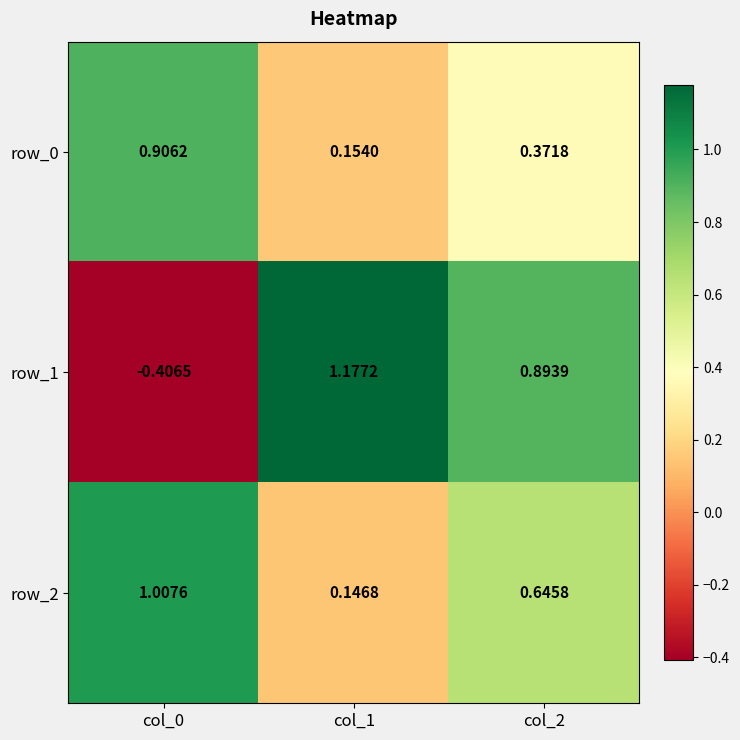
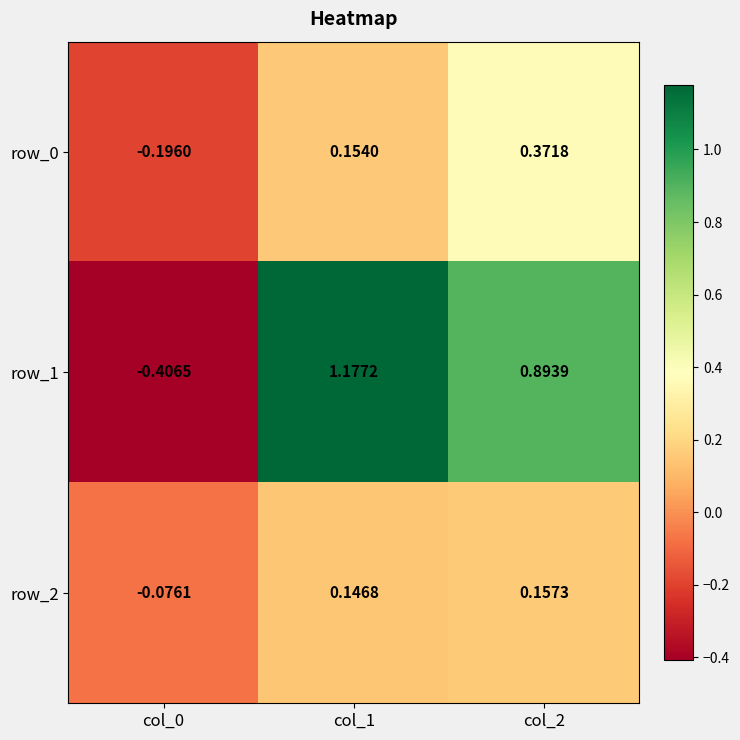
row_0, col_0: 0.9062 -> -0.1960
row_2, col_0: 1.0076 -> -0.0761
row_2, col_2: 0.6458 -> 0.1573
